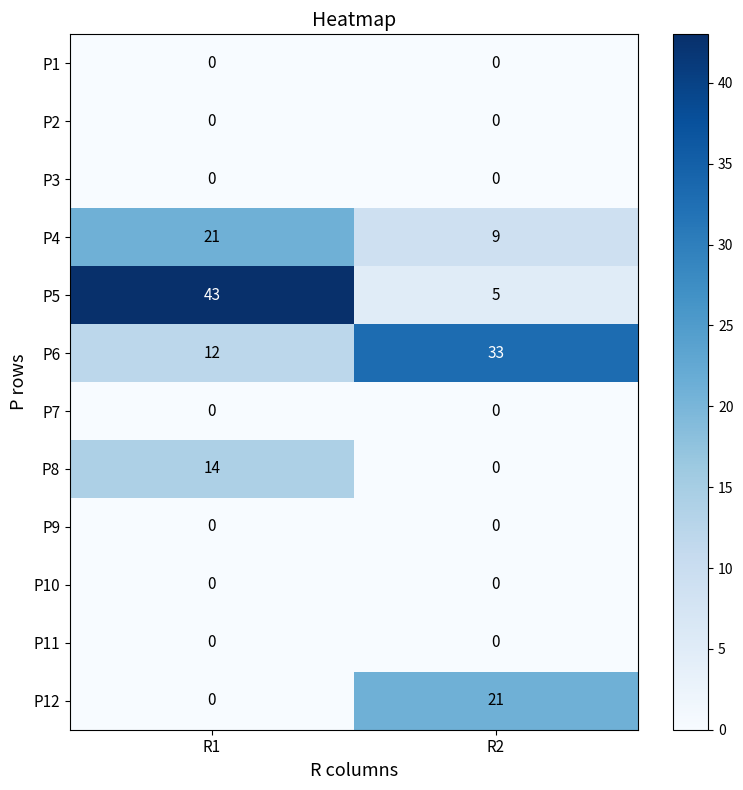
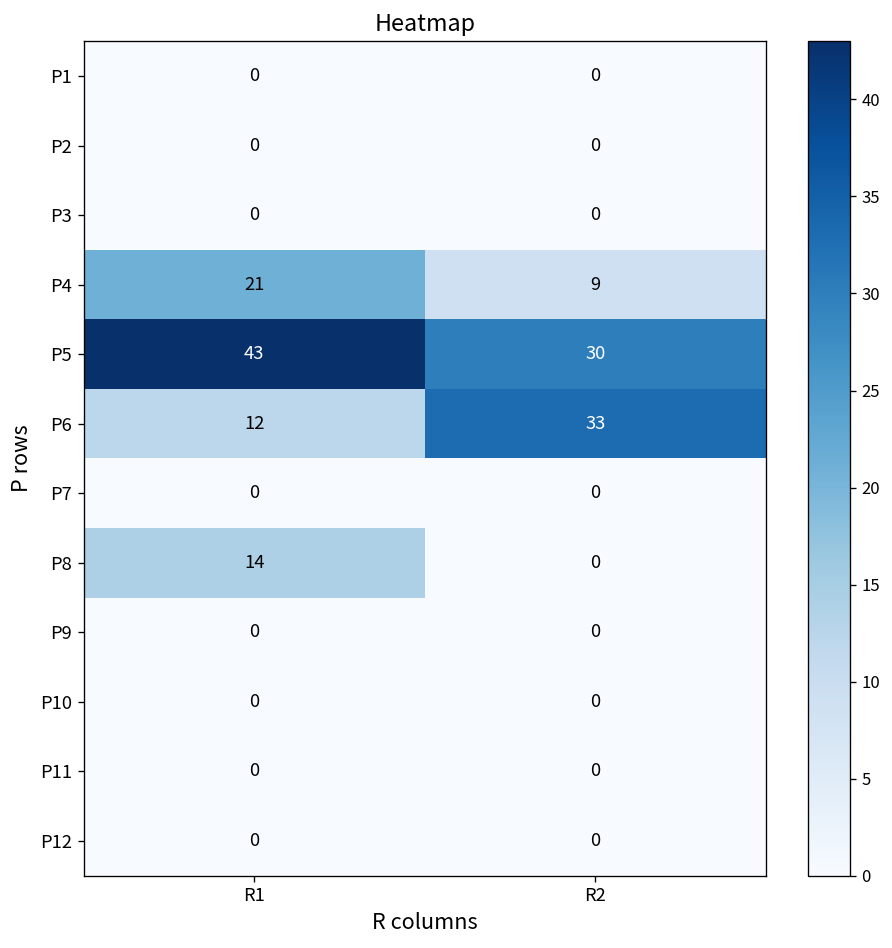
P5, R2: 5 -> 30
P12, R2: 21 -> 0
